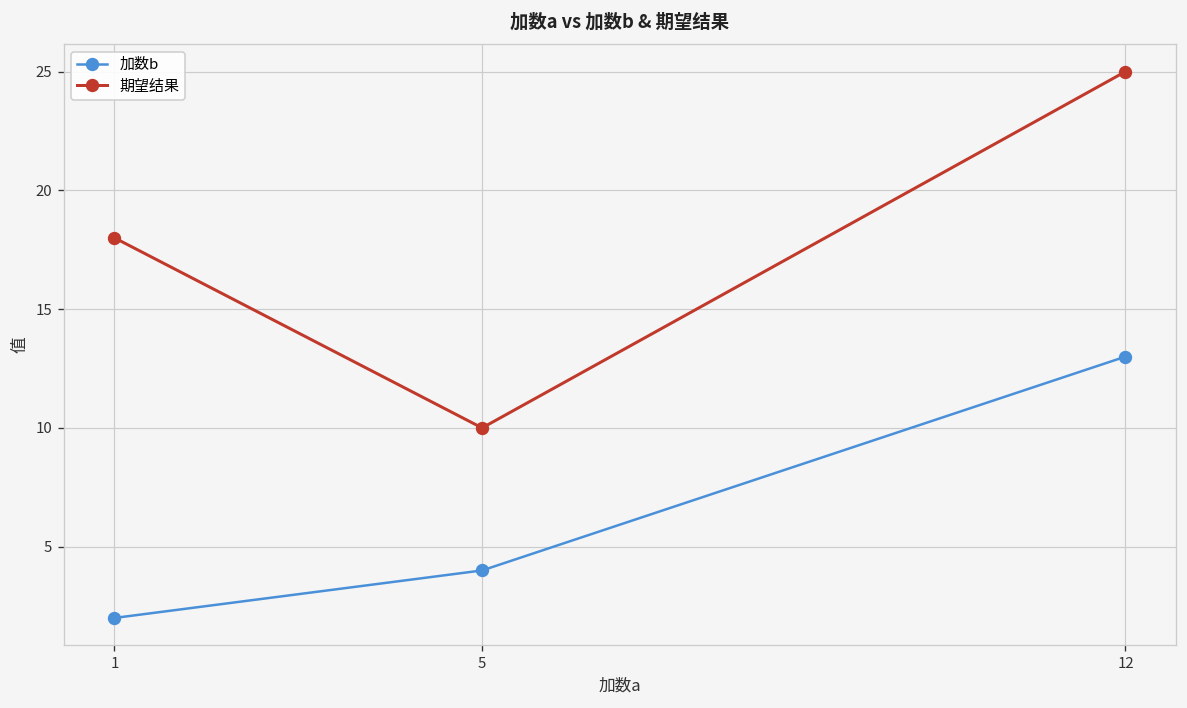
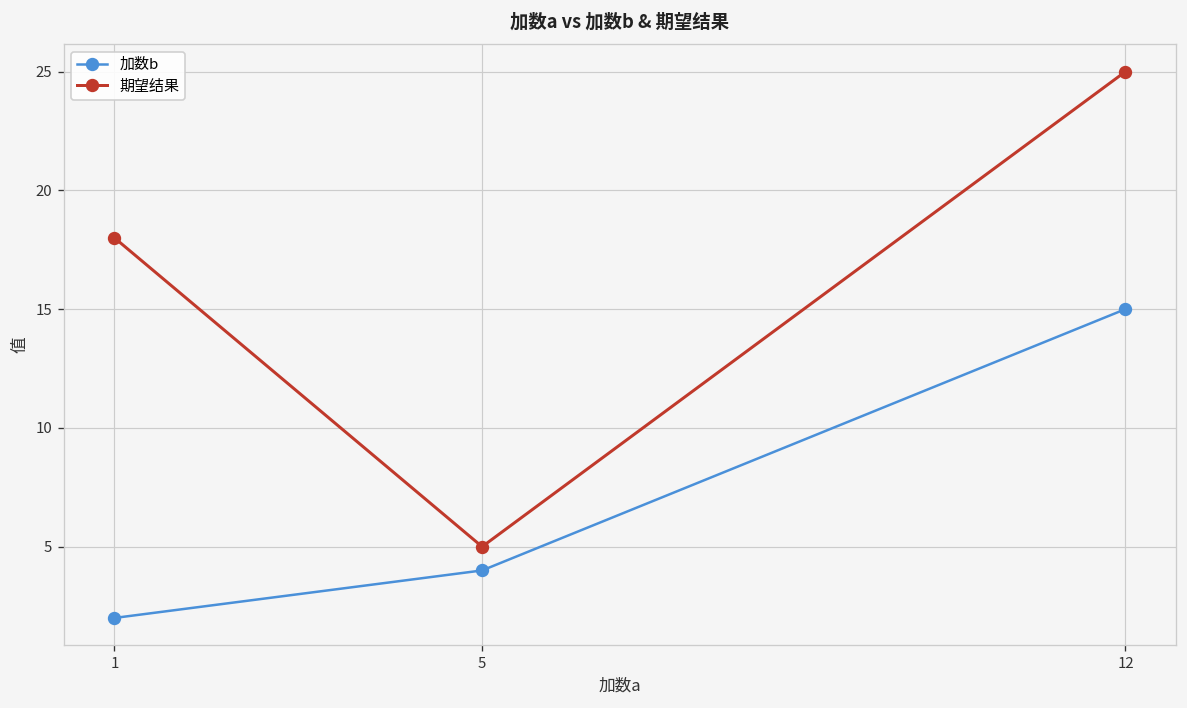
期望结果, 5: 10 -> 5
加数b, 12: 13 -> 15
